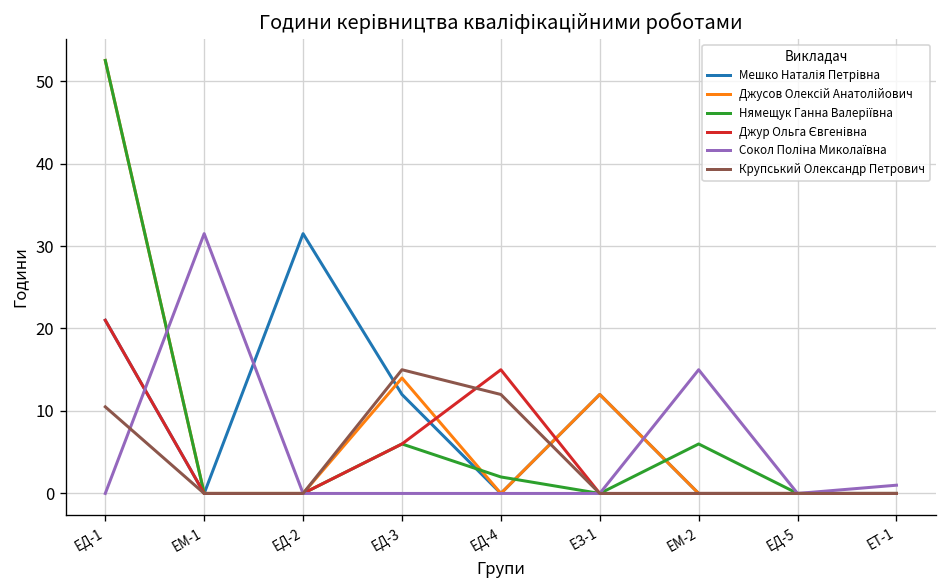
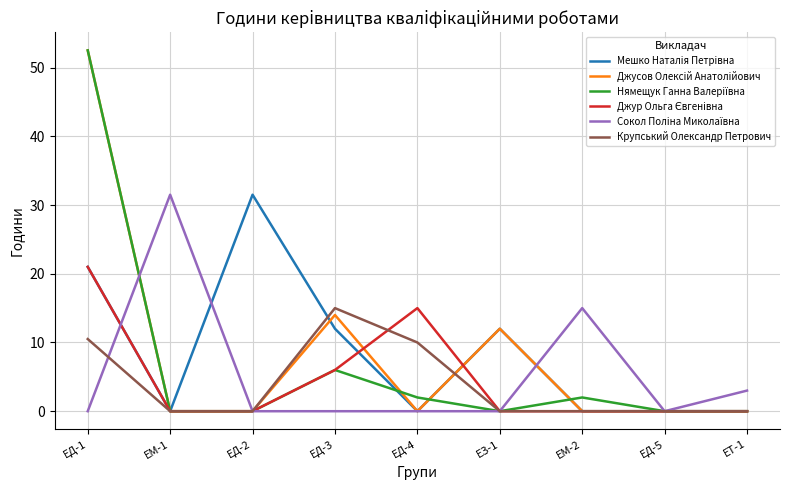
Крупський Олександр Петрович, ЕД-4: 12 -> 10
Нямещук Ганна Валеріївна, ЕМ-2: 6 -> 2
Сокол Поліна Миколаївна, ЕТ-1: 1 -> 3
